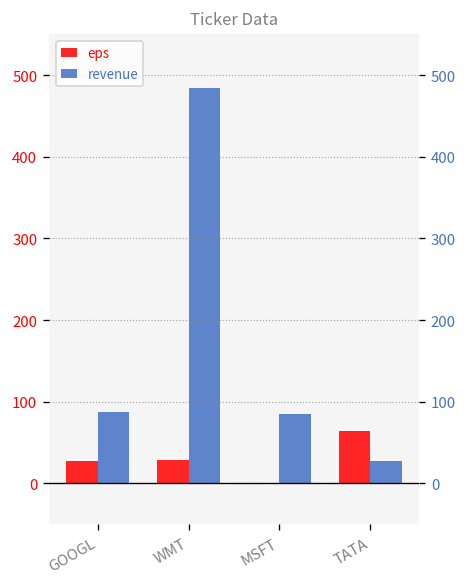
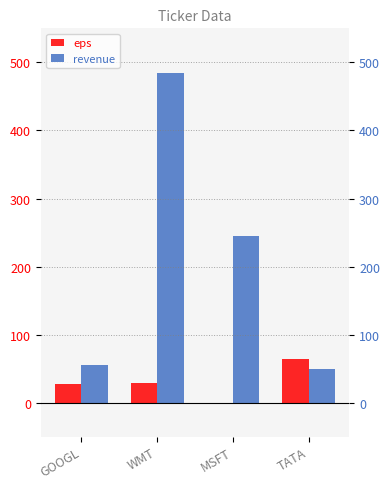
revenue, GOOGL: 90 -> 60
revenue, MSFT: 90 -> 250
revenue, TATA: 30 -> 50
